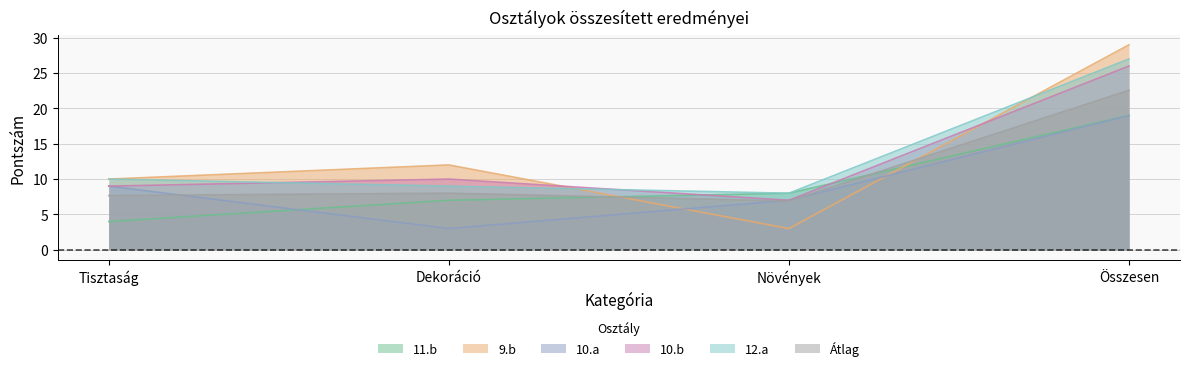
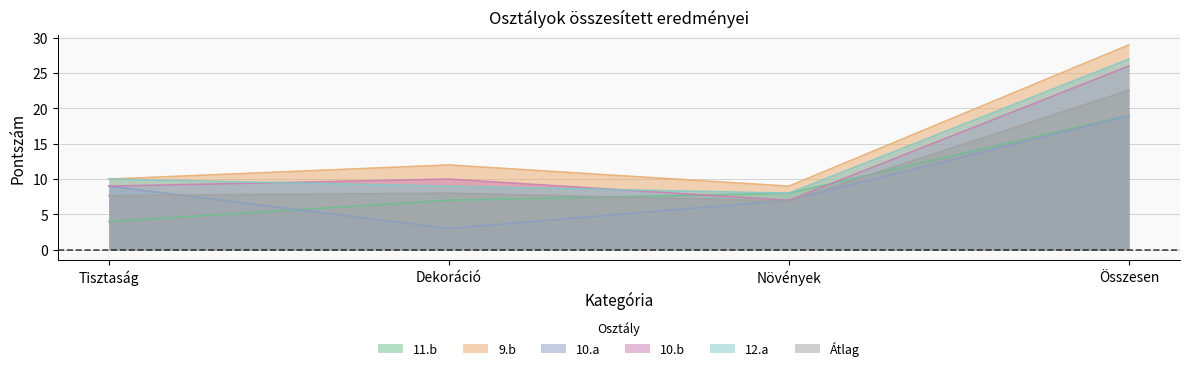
9.b, Növények: 3 -> 9
